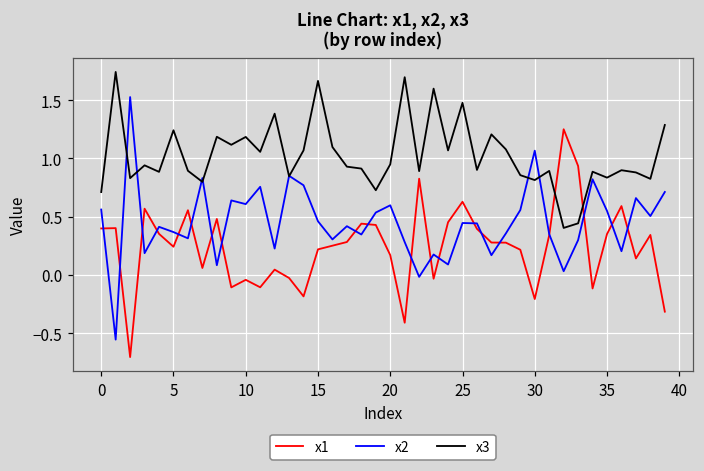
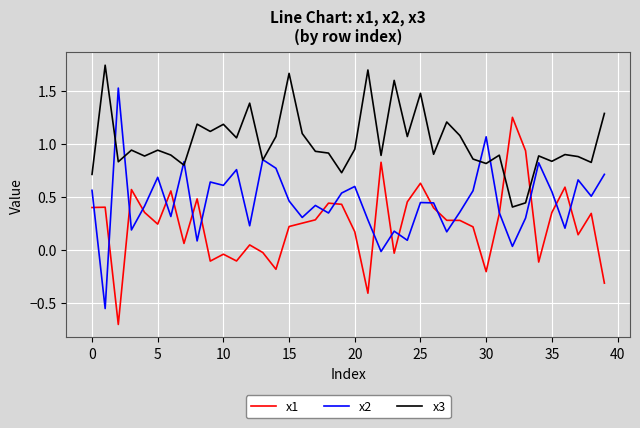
x2, 5: 0.37 -> 0.68
x3, 5: 1.24 -> 0.94
